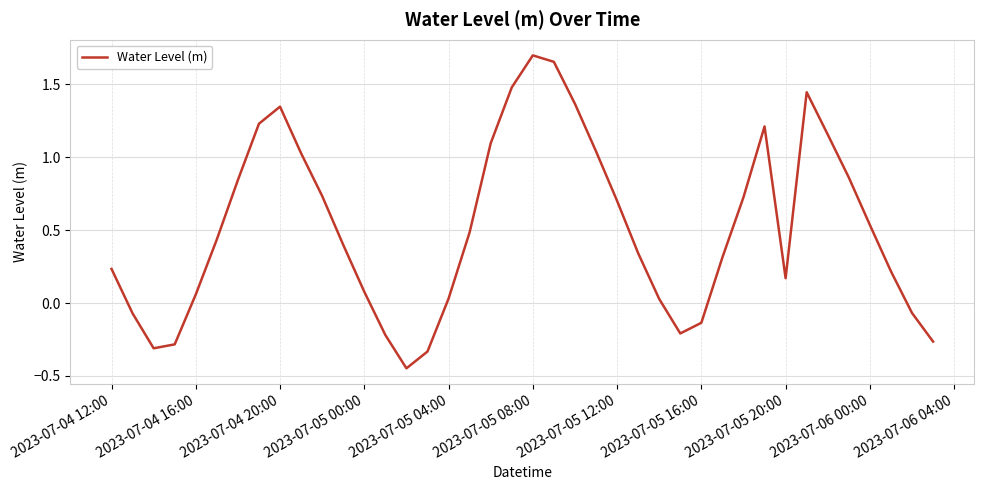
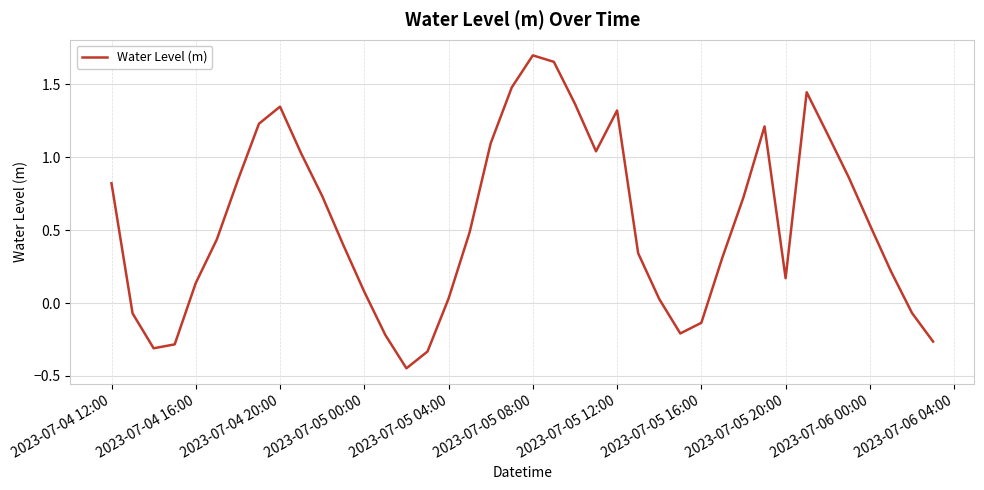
2023-07-04 12:00: 0.23 -> 0.82
2023-07-04 16:00: 0.06 -> 0.14
2023-07-05 12:00: 0.70 -> 1.32
